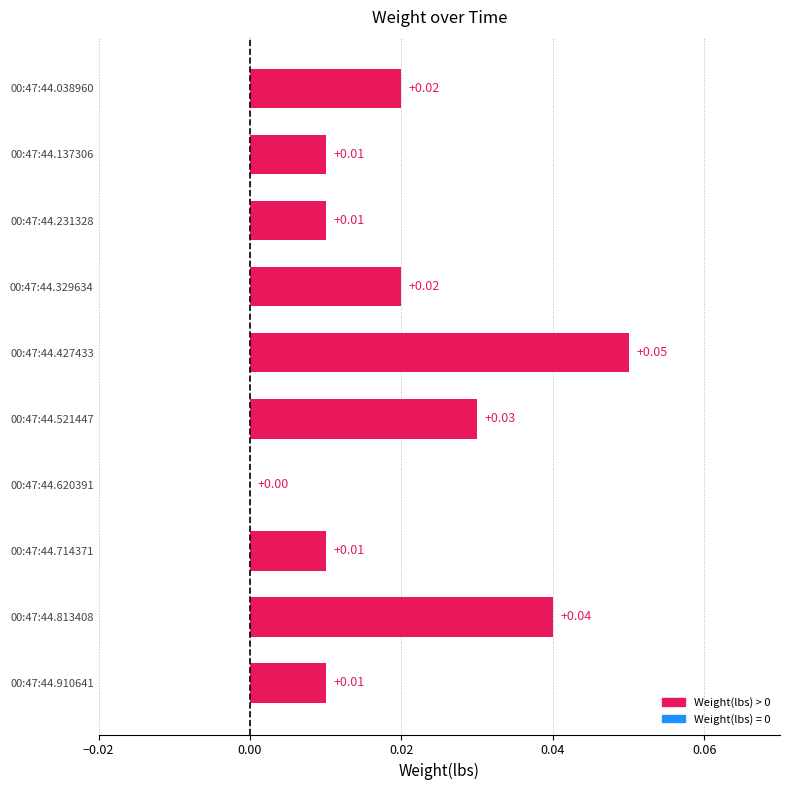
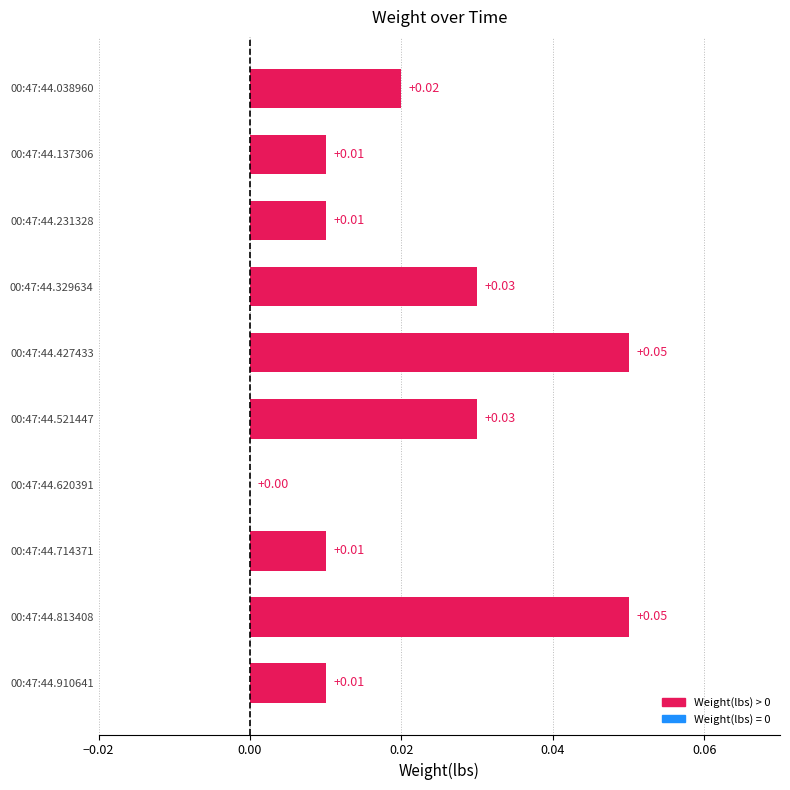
00:47:44.329634: +0.02 -> +0.03
00:47:44.813408: +0.04 -> +0.05
